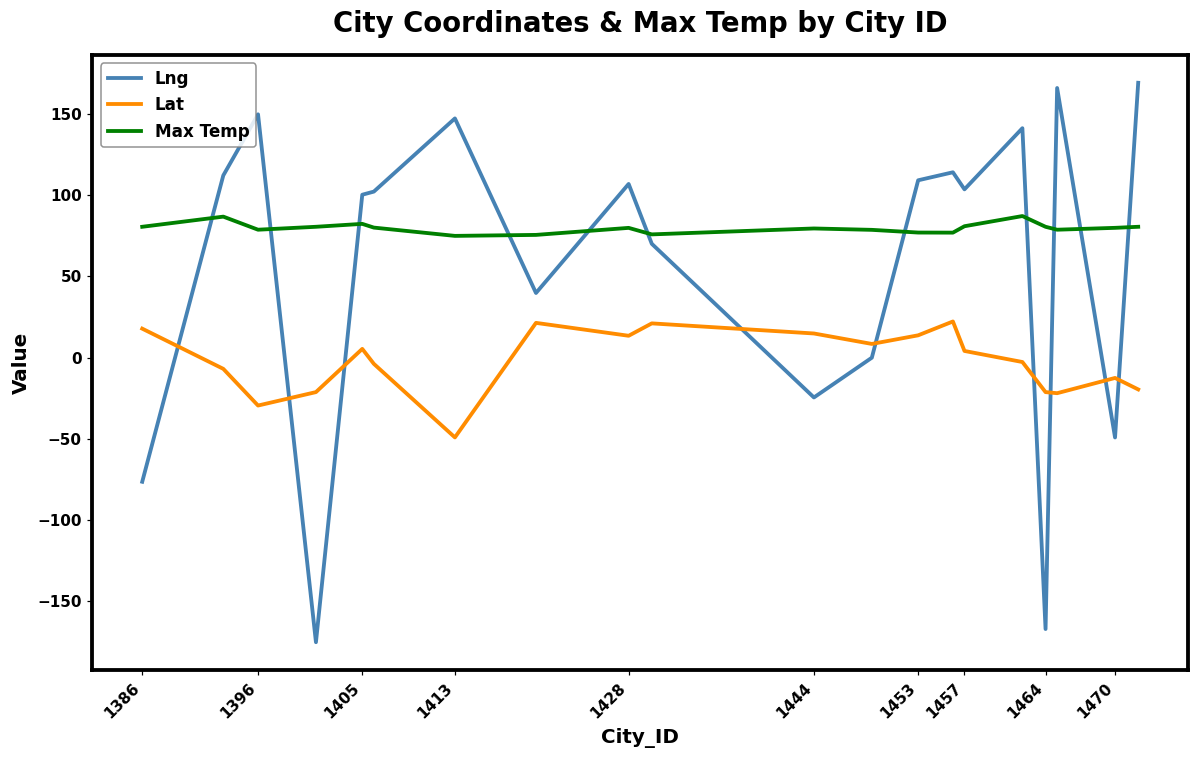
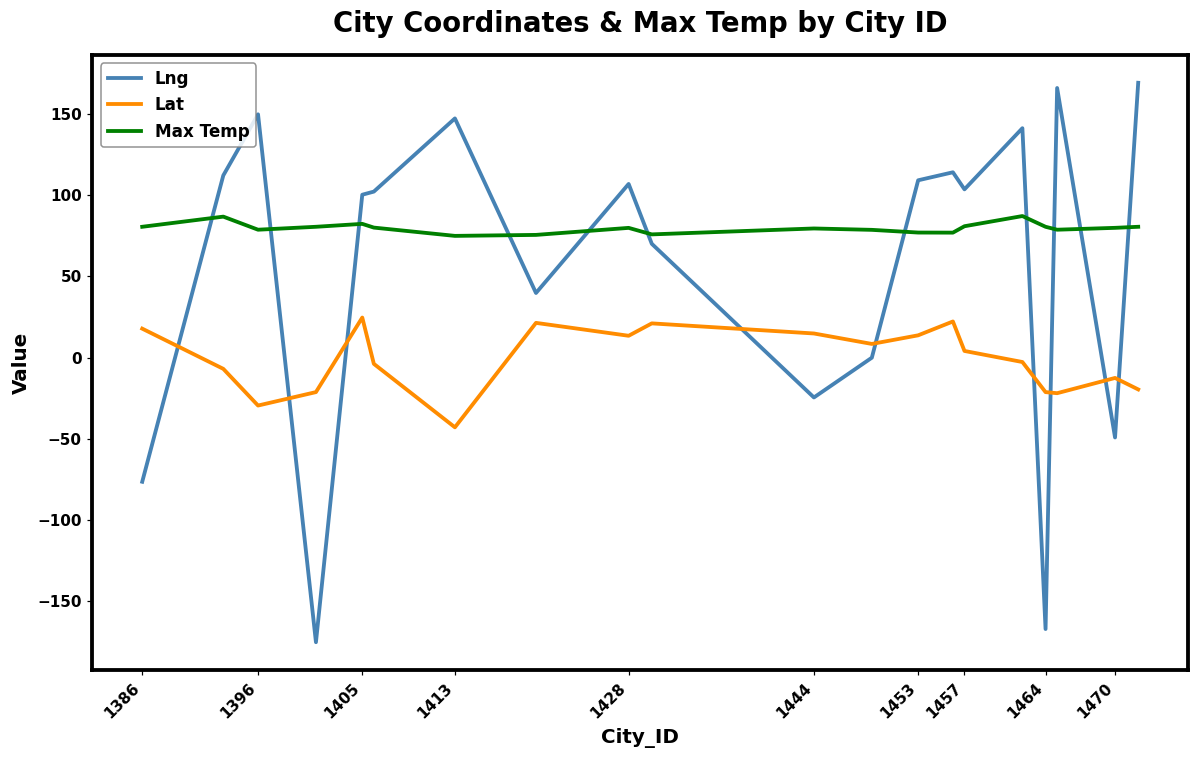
Lat, 1405: 5 -> 25
Lat, 1413: -49 -> -43
